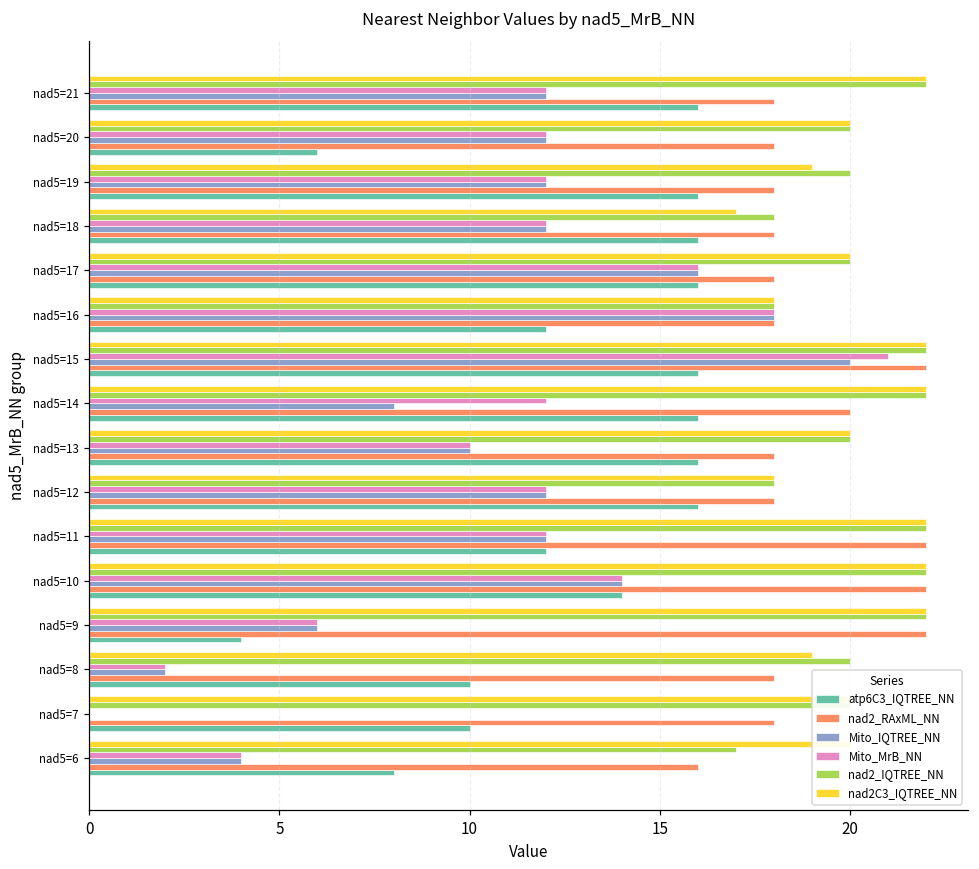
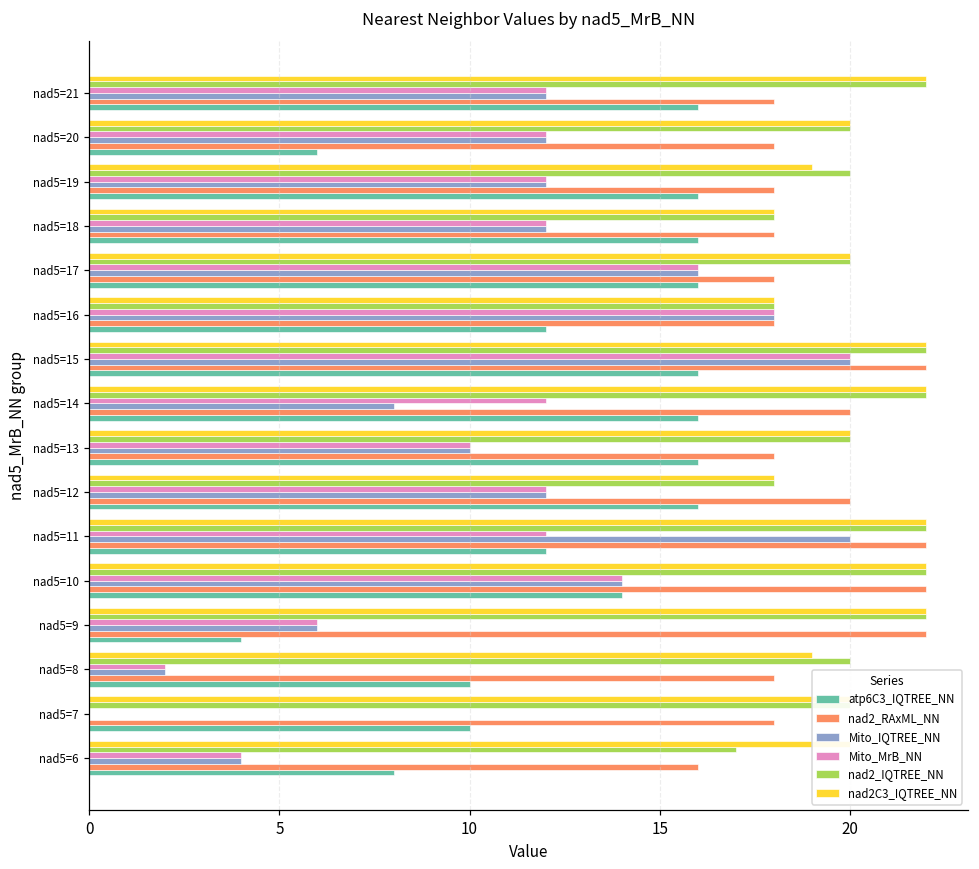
nad2C3_IQTREE_NN, nad5=18: 17 -> 18
Mito_MrB_NN, nad5=15: 21 -> 20
nad2_RAxML_NN, nad5=12: 18 -> 20
Mito_IQTREE_NN, nad5=11: 12 -> 20
